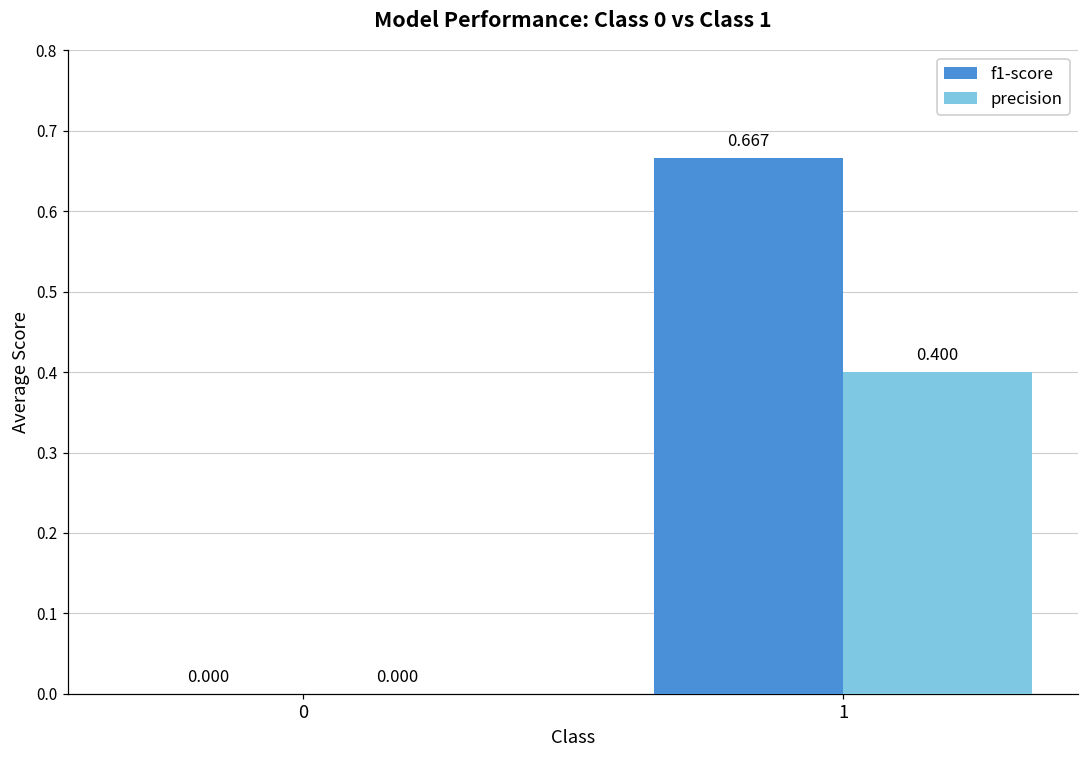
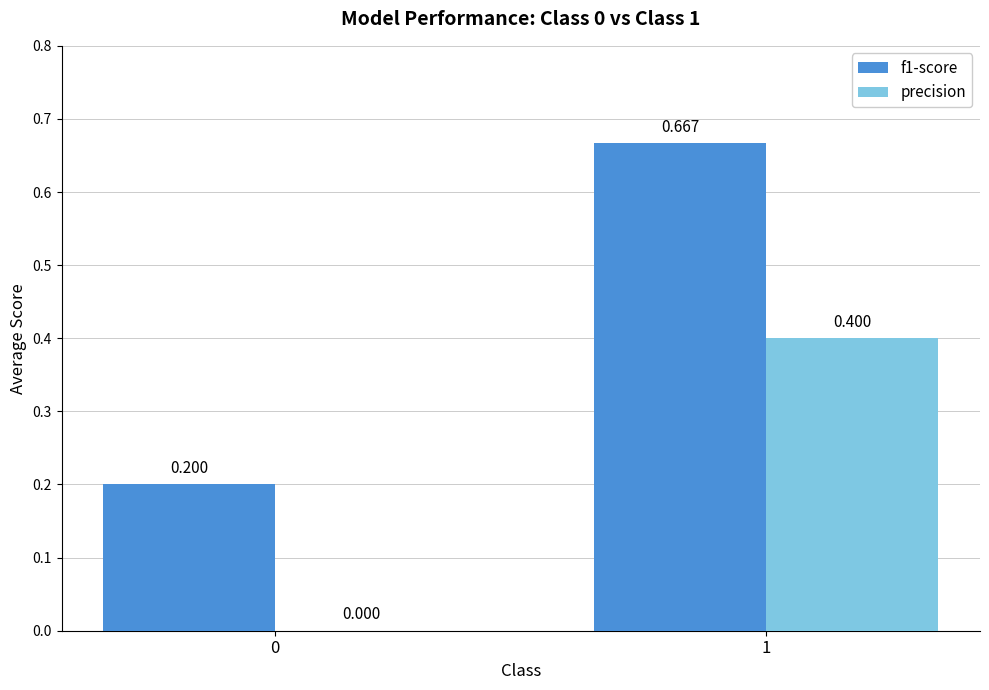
f1-score, 0: 0.000 -> 0.200
